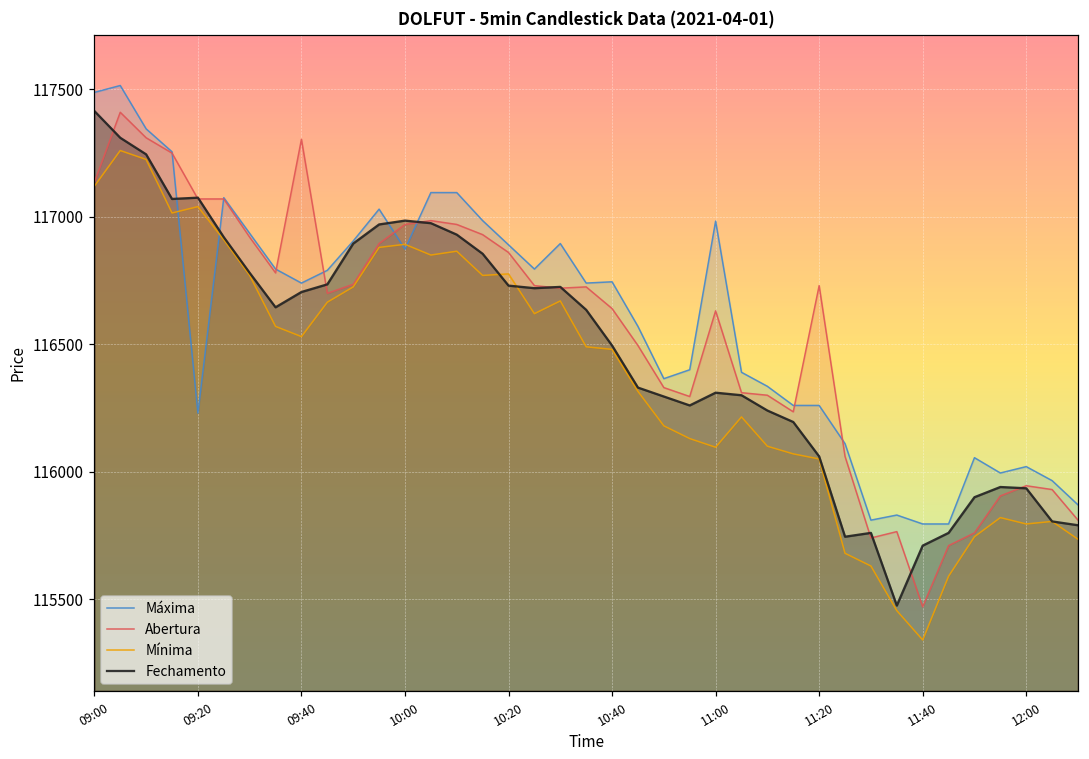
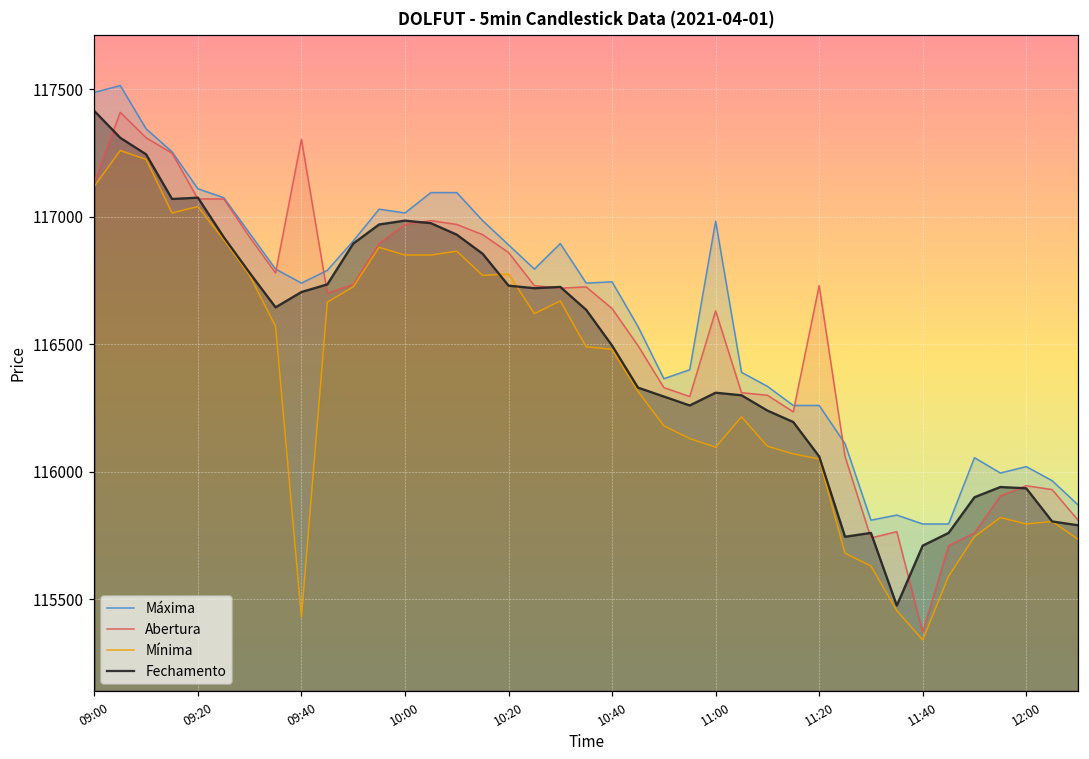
Máxima, 09:20: 116230 -> 117110
Mínima, 09:40: 116530 -> 115430
Máxima, 10:00: 116870 -> 117020
Mínima, 10:00: 116890 -> 116850
Abertura, 11:40: 115470 -> 115370
